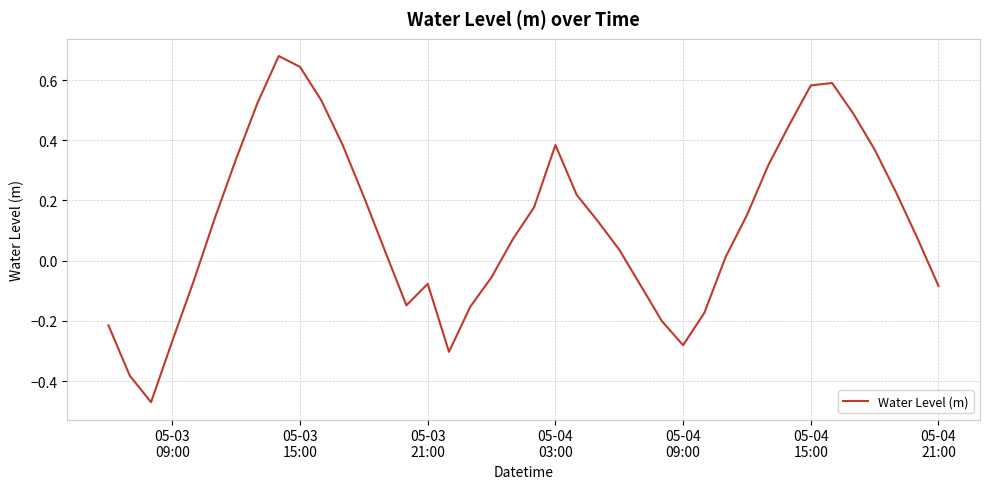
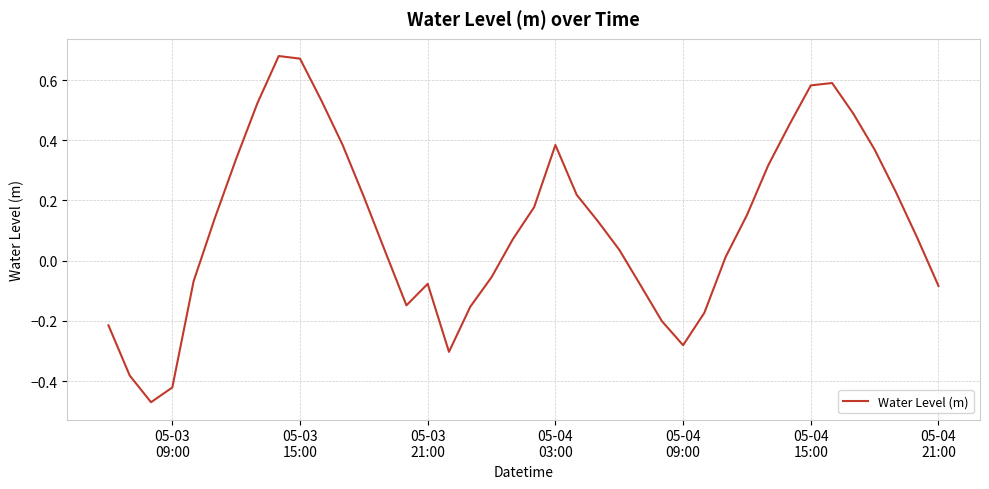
05-03 09:00: -0.27 -> -0.42
05-03 15:00: 0.64 -> 0.67
